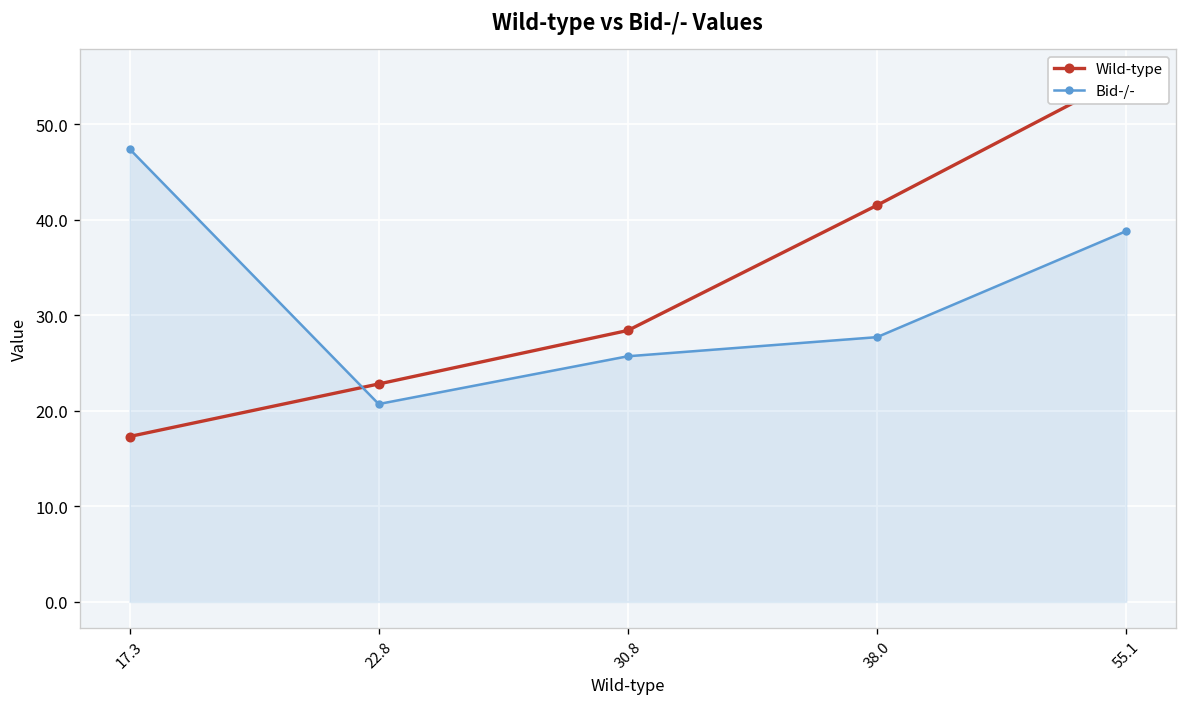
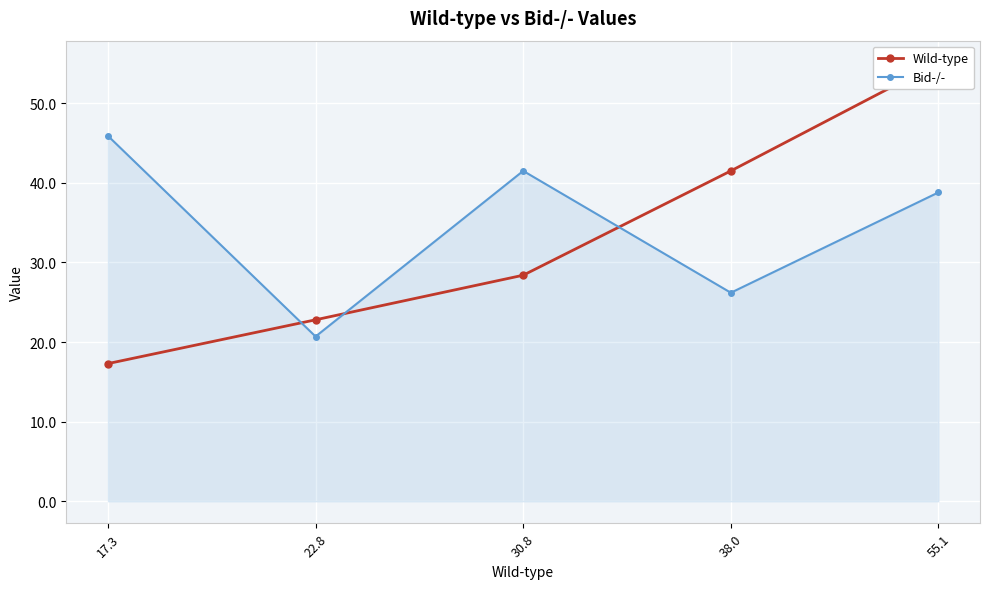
Bid-/-, 17.3: 47 -> 46
Bid-/-, 30.8: 26 -> 42
Bid-/-, 38.0: 28 -> 26
